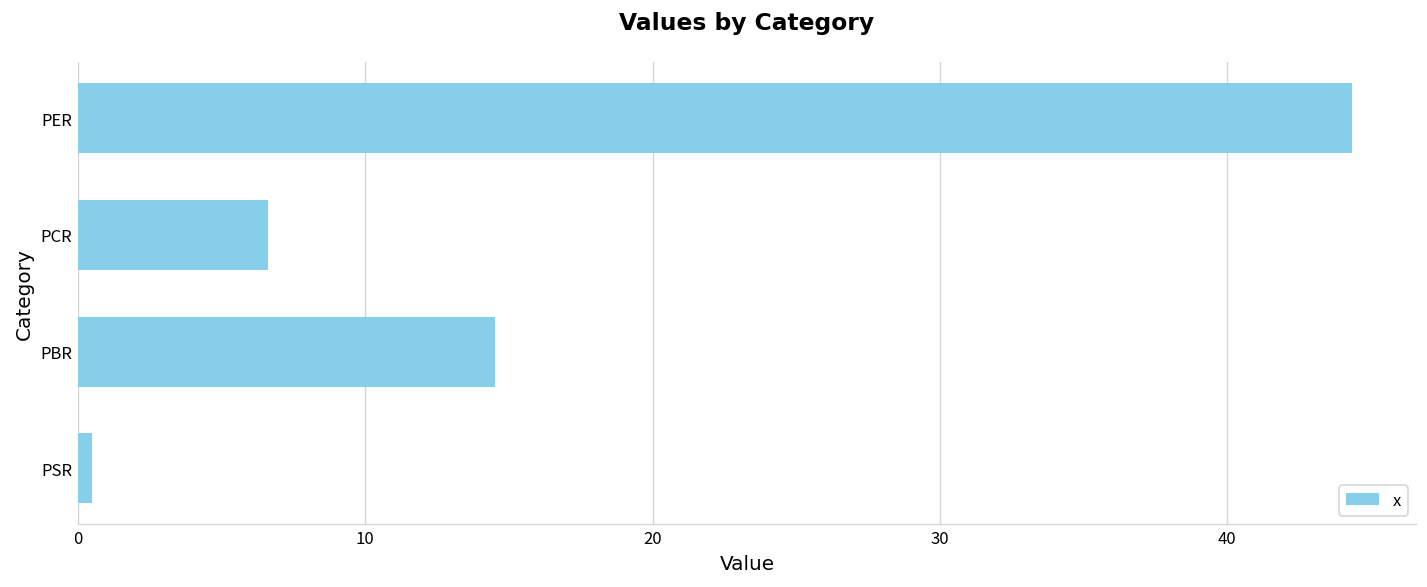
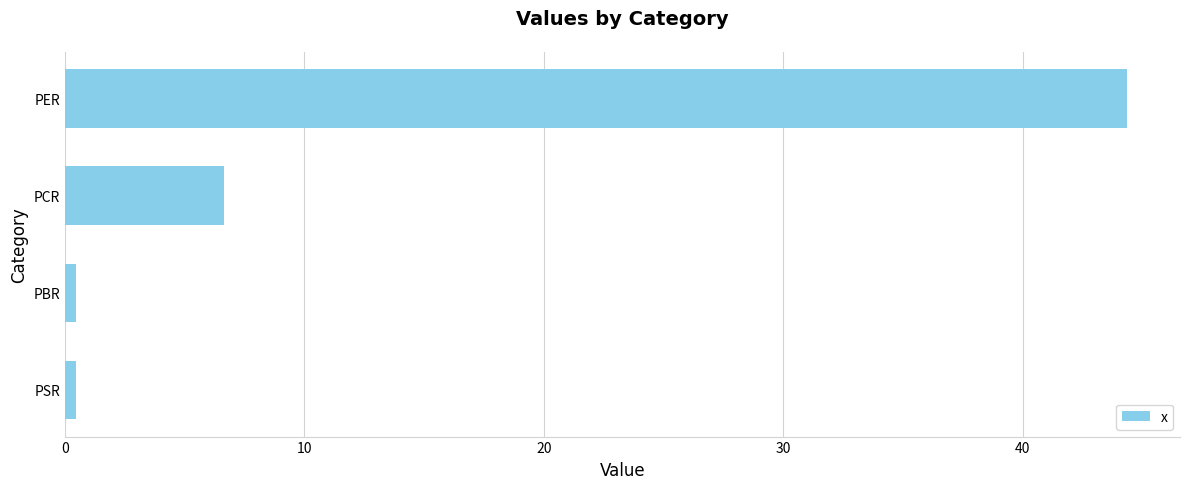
PBR: 14.5 -> 0.5
